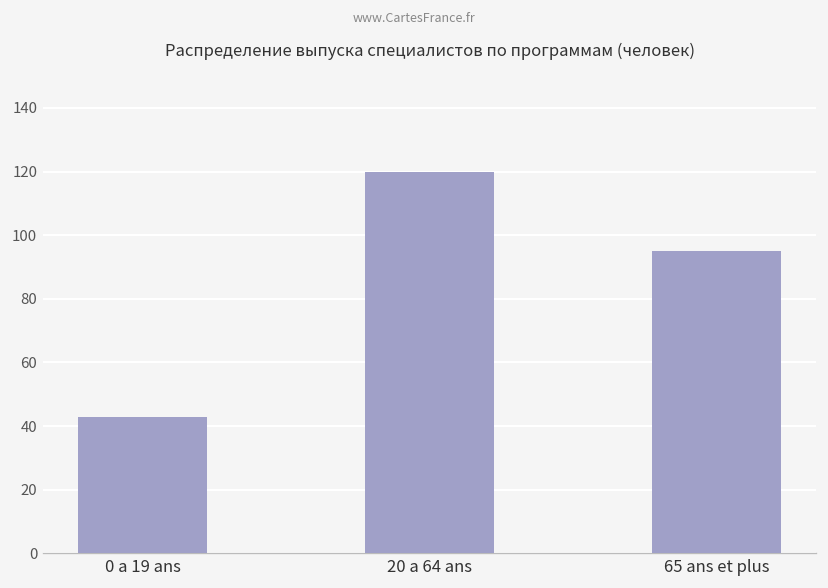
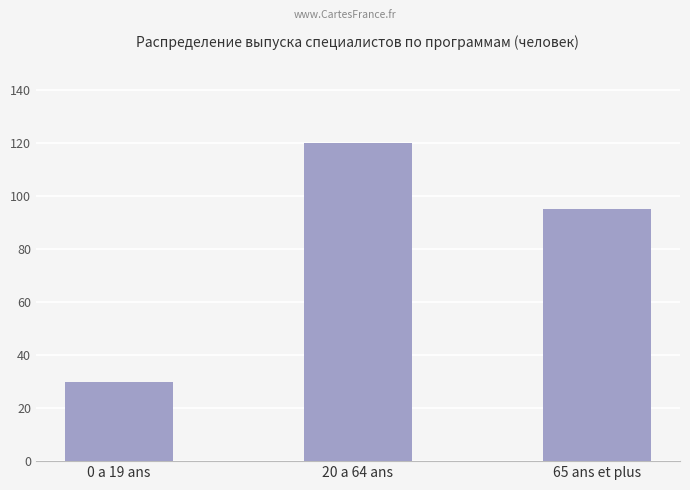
0 а 19 ans: 43 -> 30
